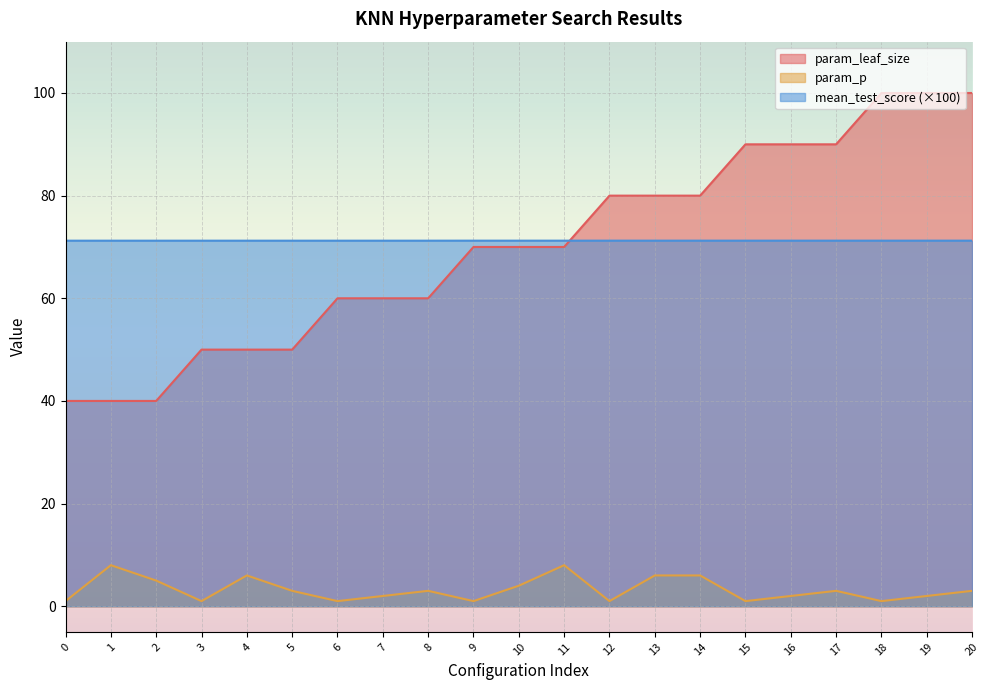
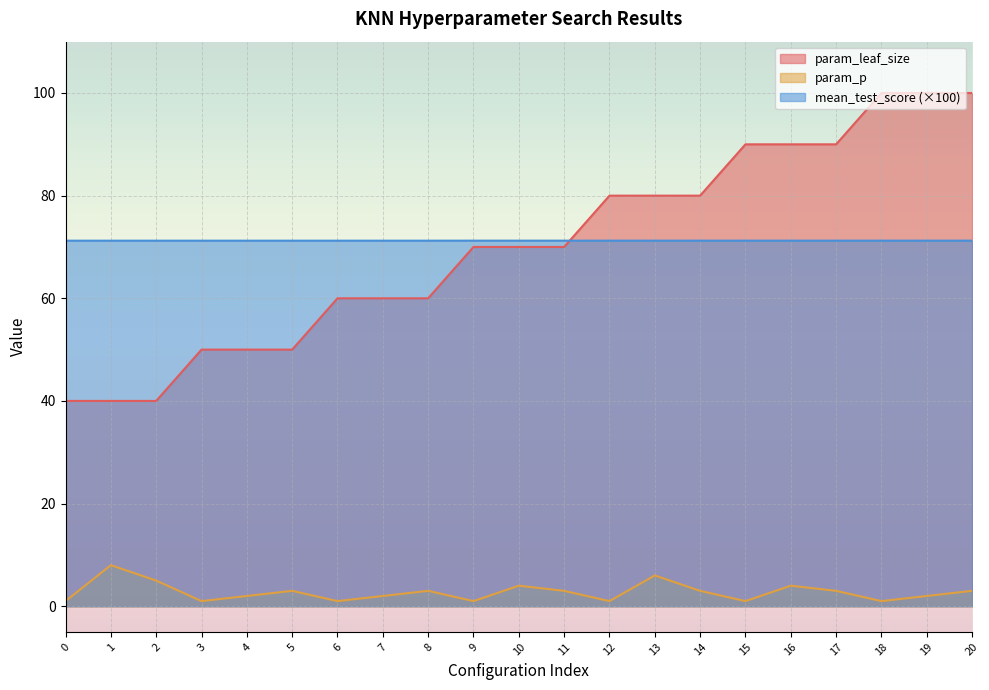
param_p, 4: 6 -> 2
param_p, 11: 8 -> 3
param_p, 14: 6 -> 3
param_p, 16: 2 -> 4
